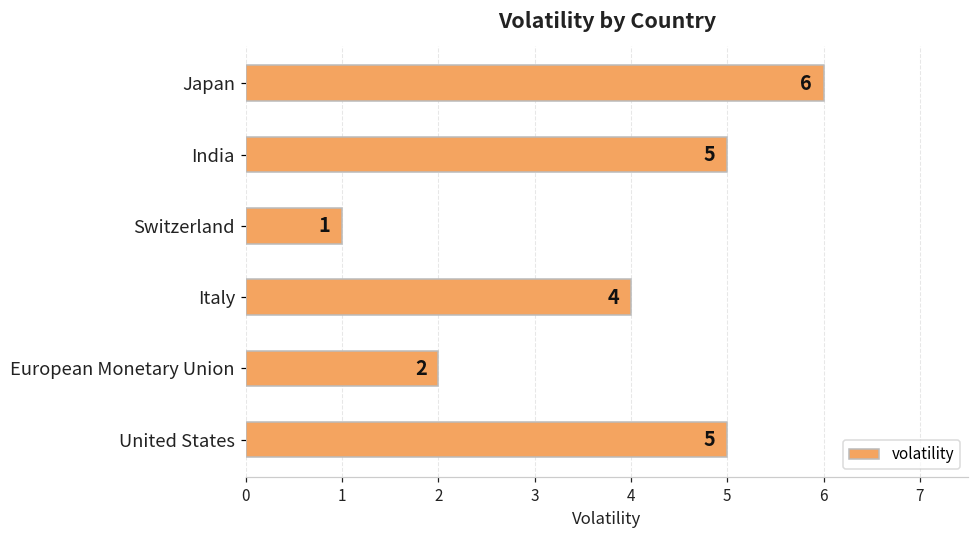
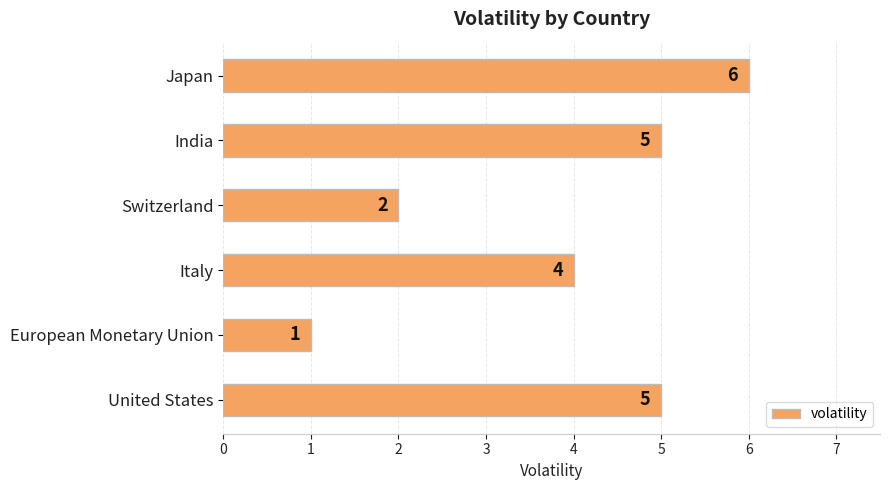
Switzerland: 1 -> 2
European Monetary Union: 2 -> 1
